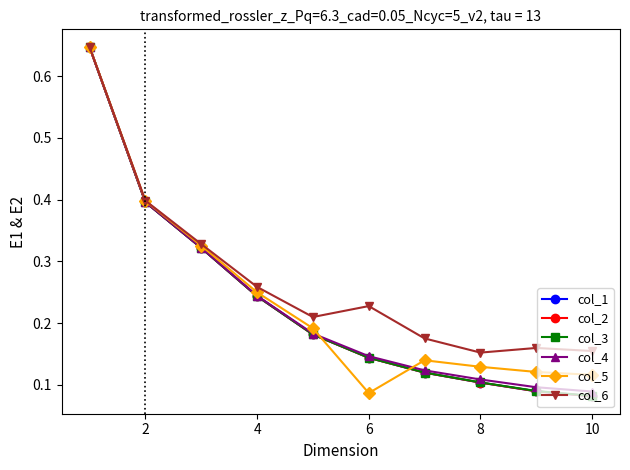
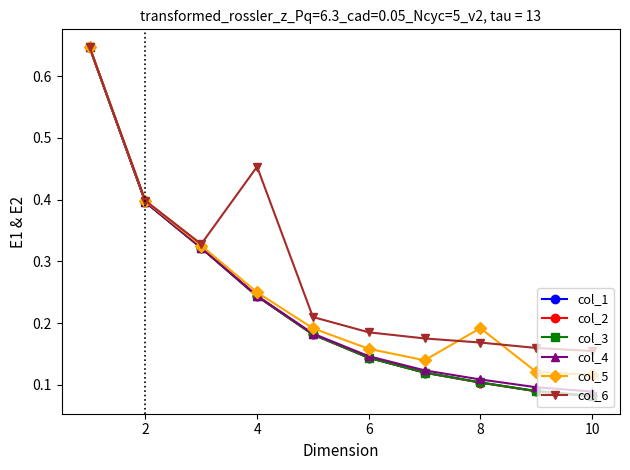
col_6, 4: 0.26 -> 0.45
col_5, 6: 0.09 -> 0.16
col_6, 6: 0.23 -> 0.18
col_5, 8: 0.13 -> 0.19
col_6, 8: 0.15 -> 0.17
